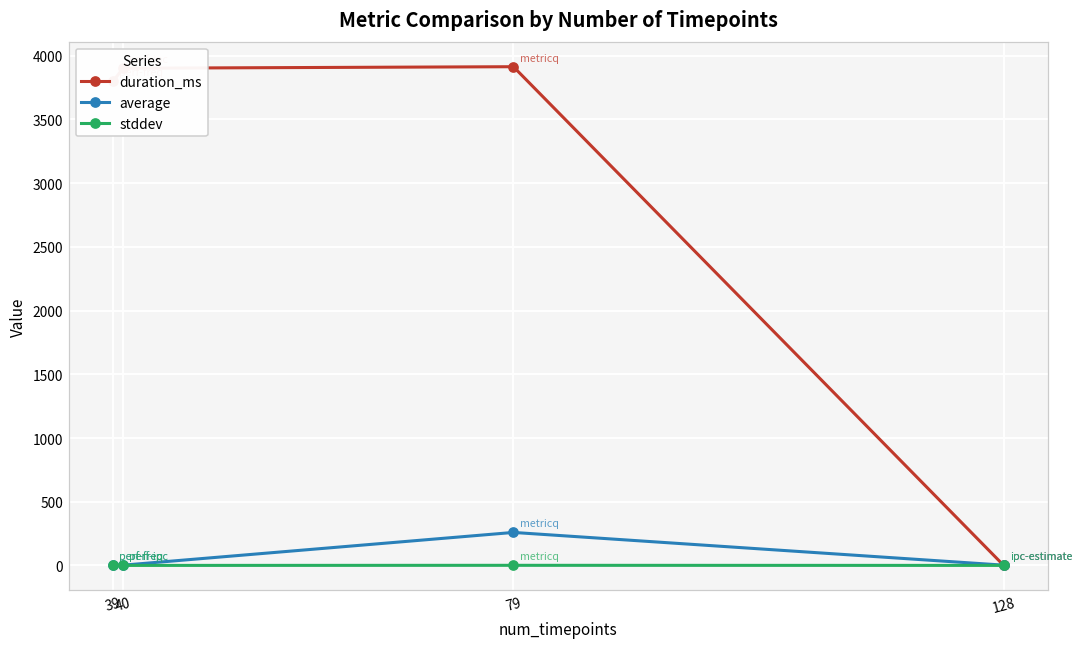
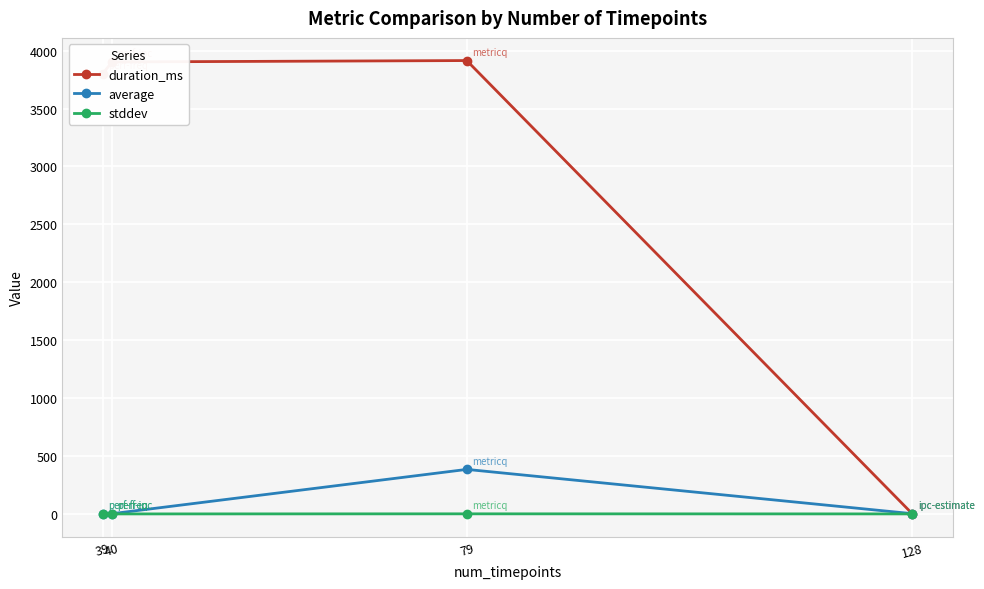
average, 79: 260 -> 380
